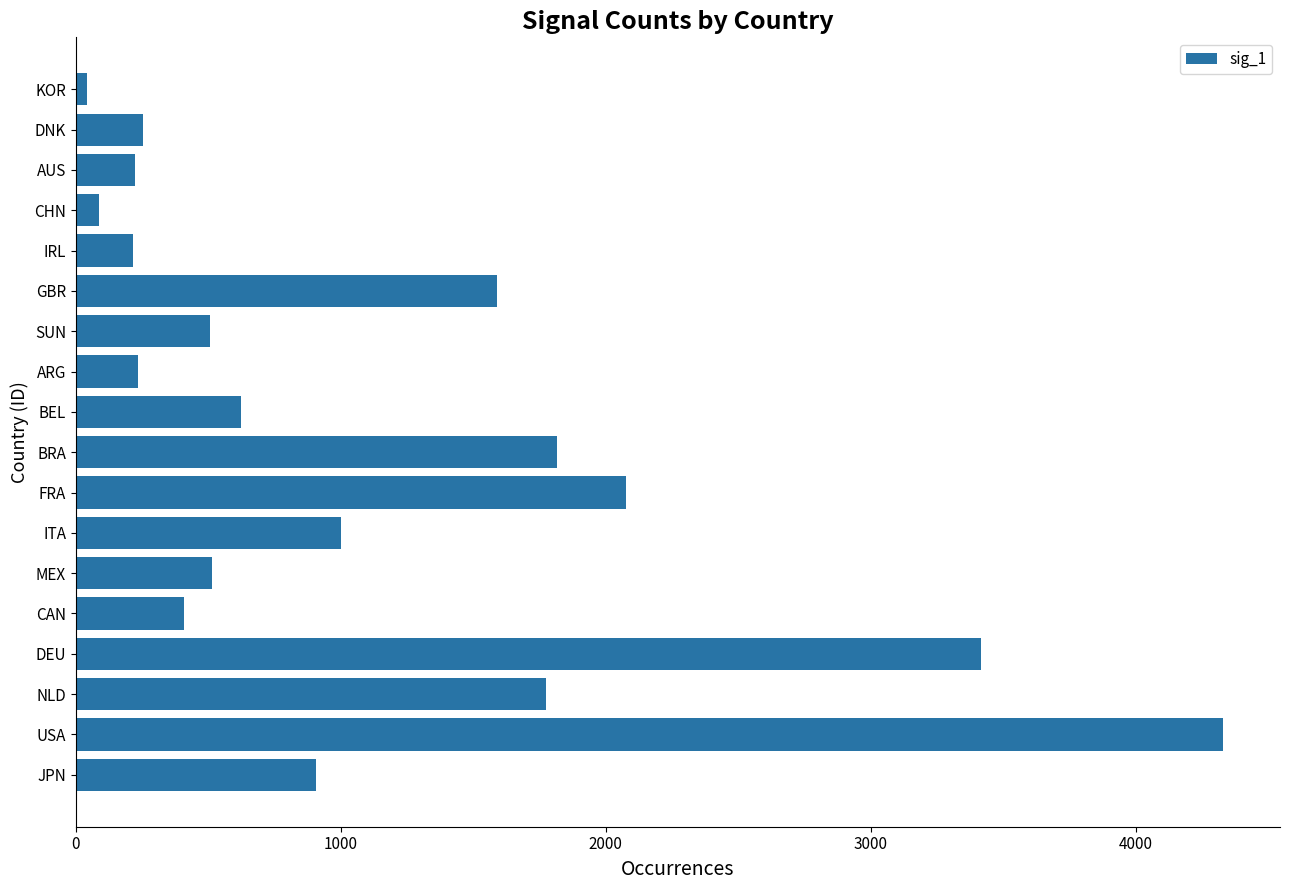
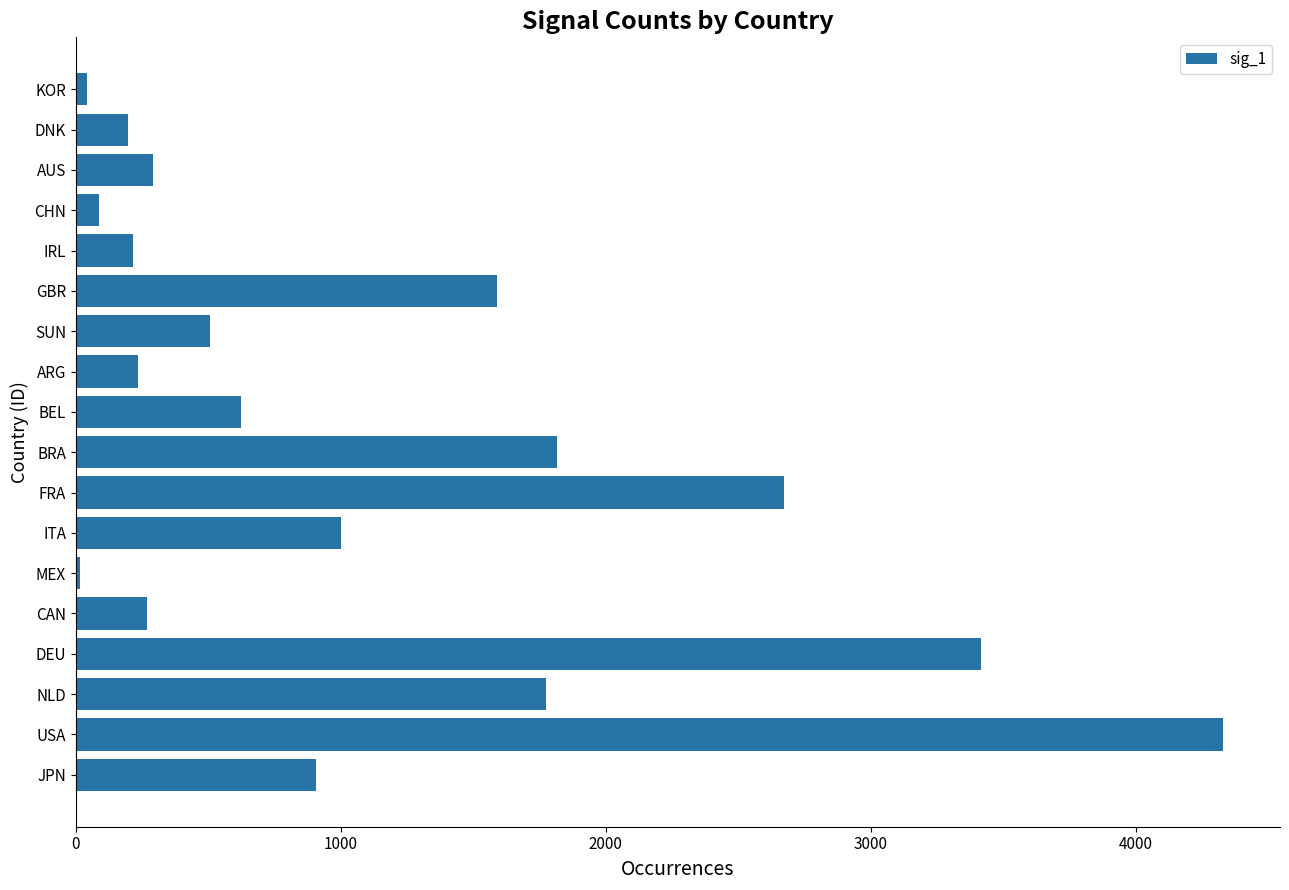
DNK: 250 -> 200
AUS: 220 -> 290
FRA: 2080 -> 2670
MEX: 510 -> 10
CAN: 410 -> 270
